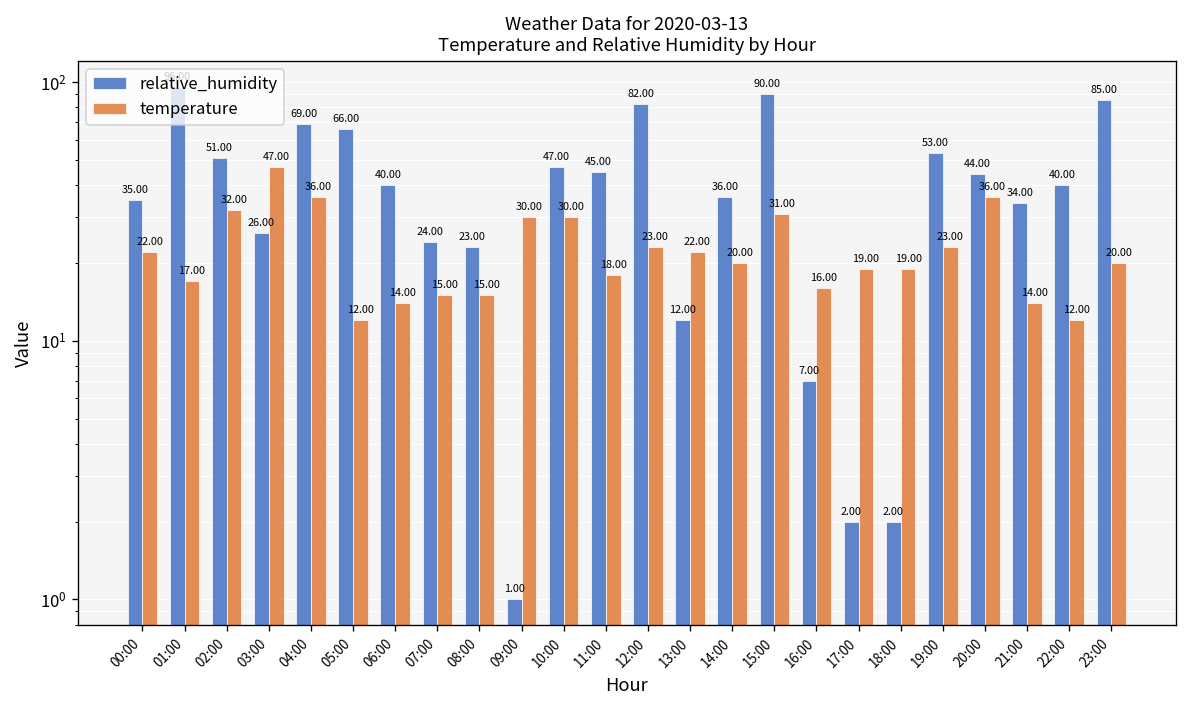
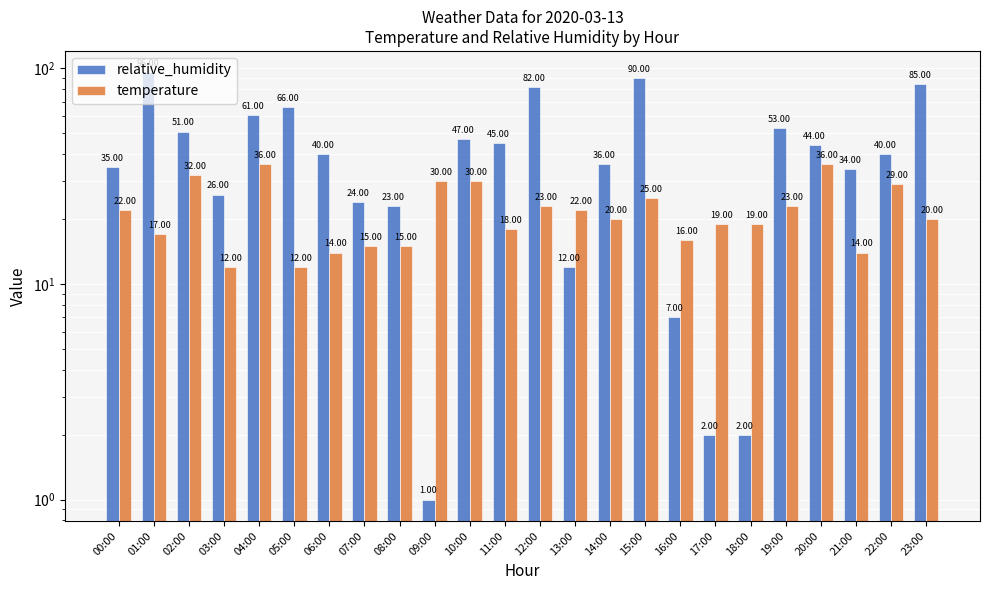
temperature, 03:00: 47.00 -> 12.00
relative_humidity, 04:00: 69.00 -> 61.00
temperature, 15:00: 31.00 -> 25.00
temperature, 22:00: 12.00 -> 29.00
